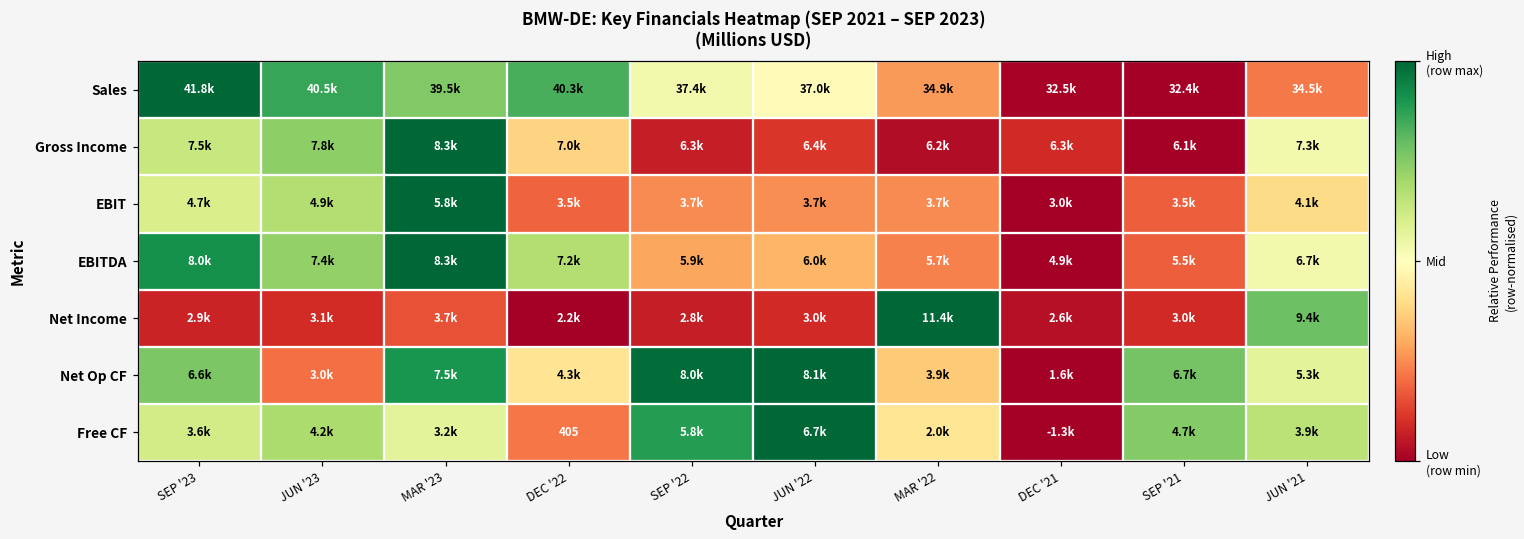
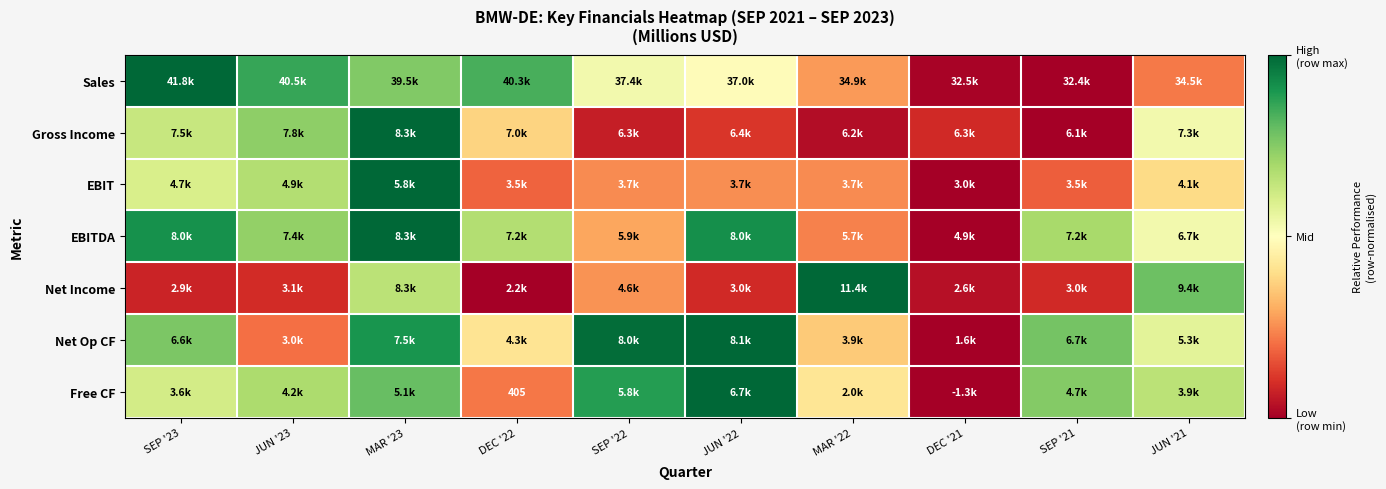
EBITDA, JUN '22: 6.0k -> 8.0k
EBITDA, SEP '21: 5.5k -> 7.2k
Net Income, MAR '23: 3.7k -> 8.3k
Net Income, SEP '22: 2.8k -> 4.6k
Free CF, MAR '23: 3.2k -> 5.1k
